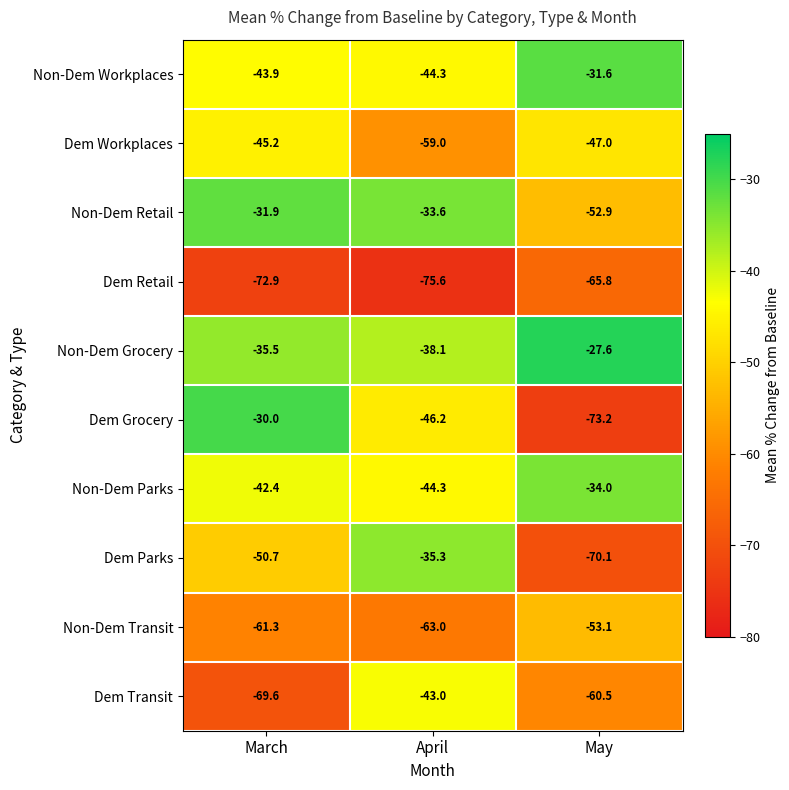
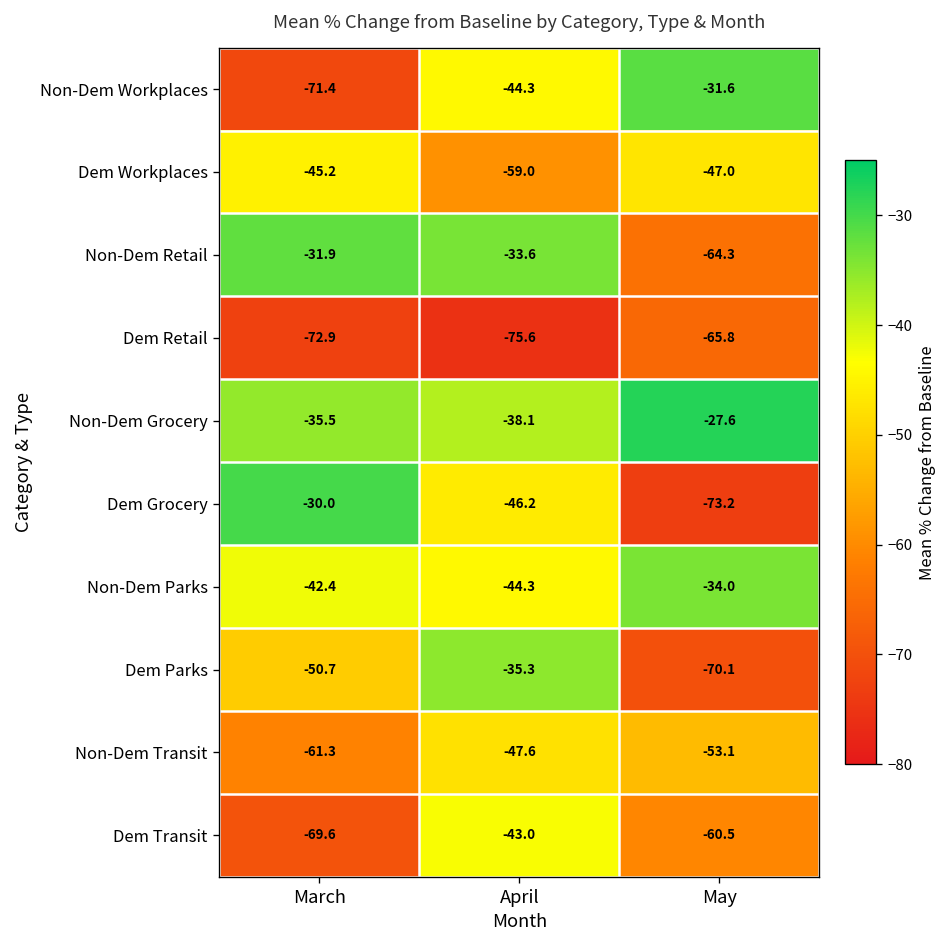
Non-Dem Workplaces, March: -43.9 -> -71.4
Non-Dem Retail, May: -52.9 -> -64.3
Non-Dem Transit, April: -63.0 -> -47.6
